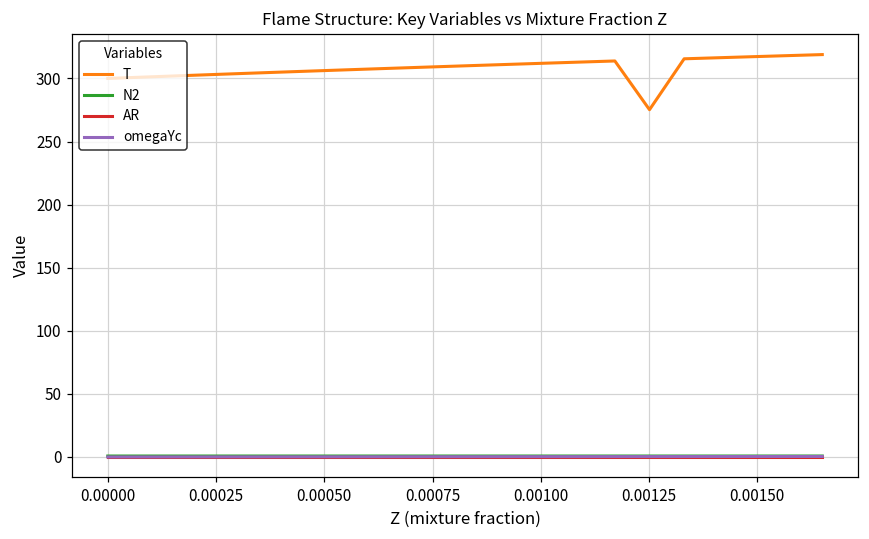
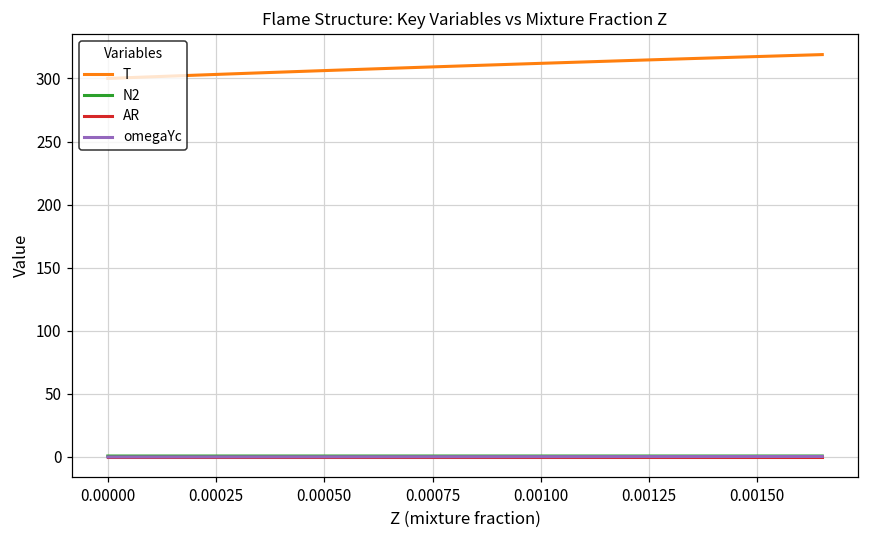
T, 0.00125: 275 -> 315
